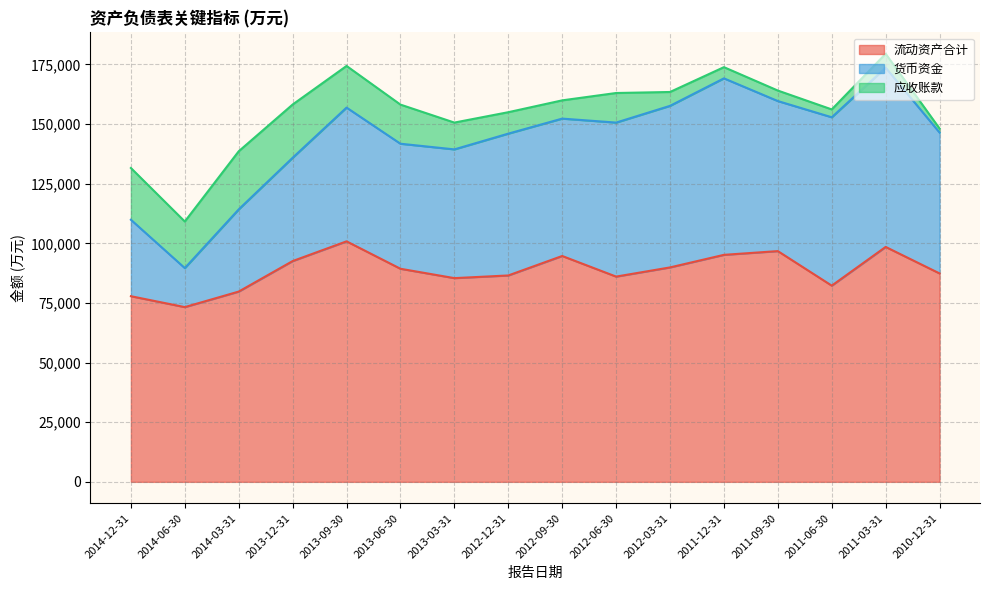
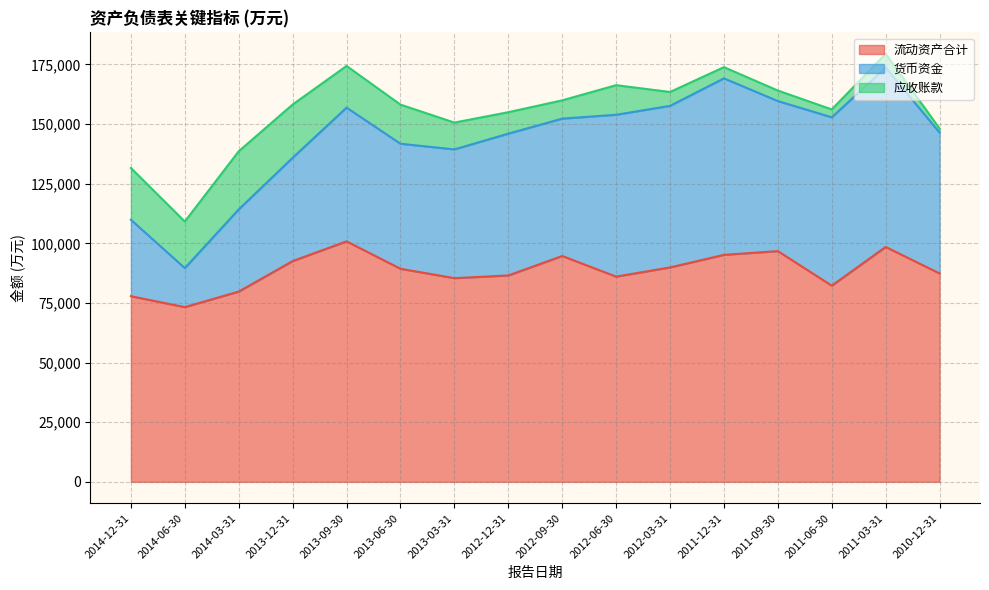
货币资金, 2012-06-30: 65,000 -> 68,000
